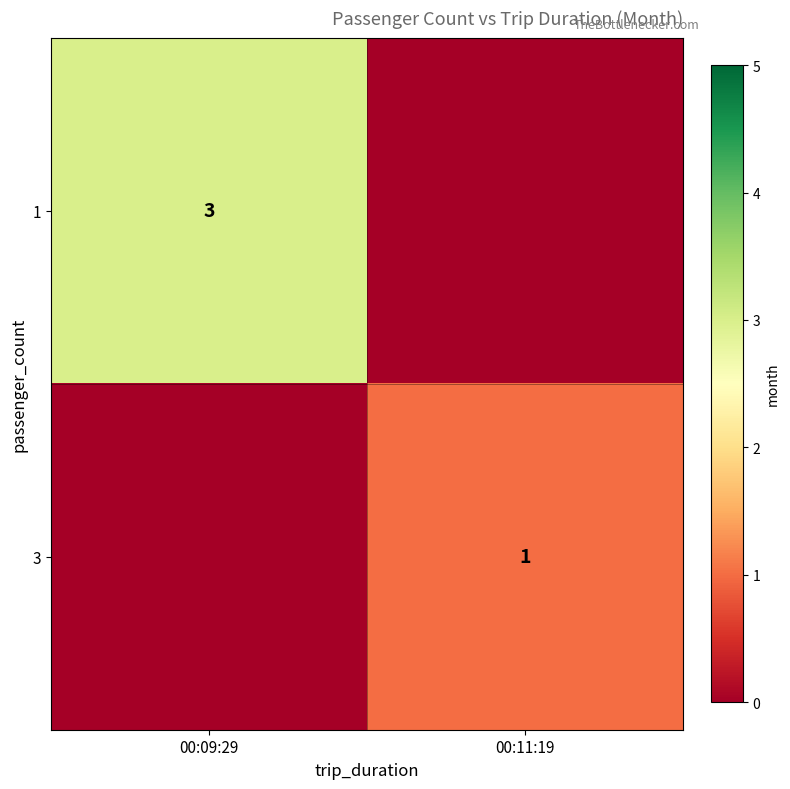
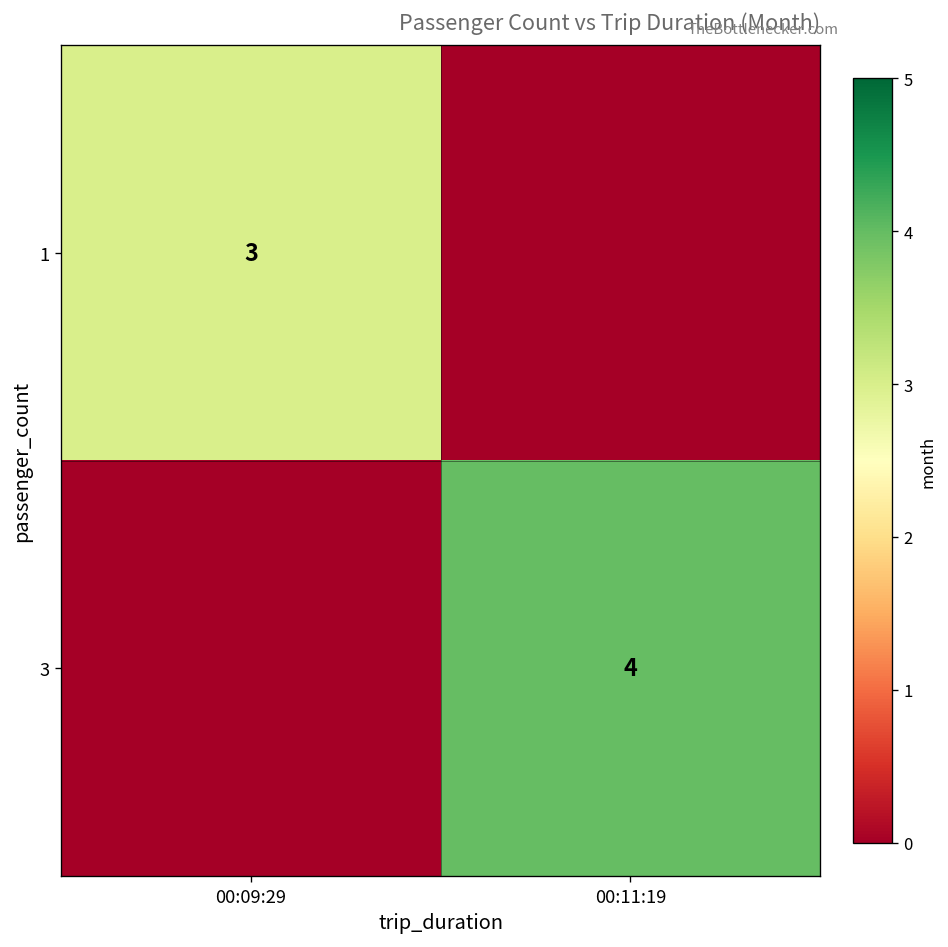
3, 00:11:19: 1 -> 4
